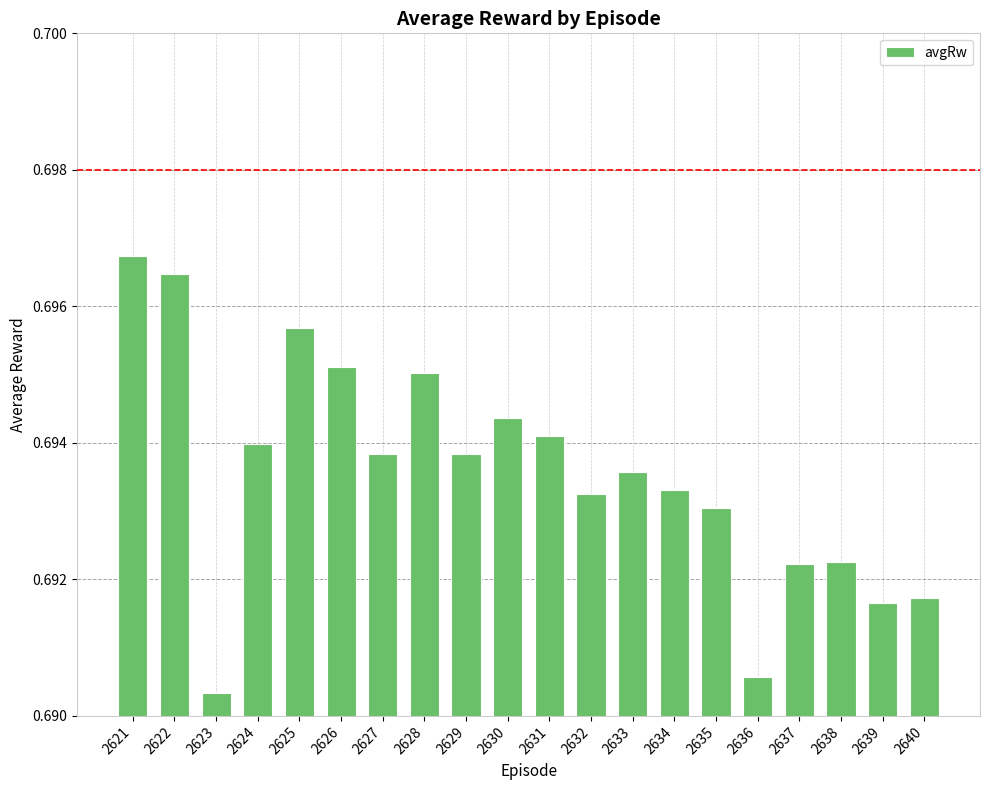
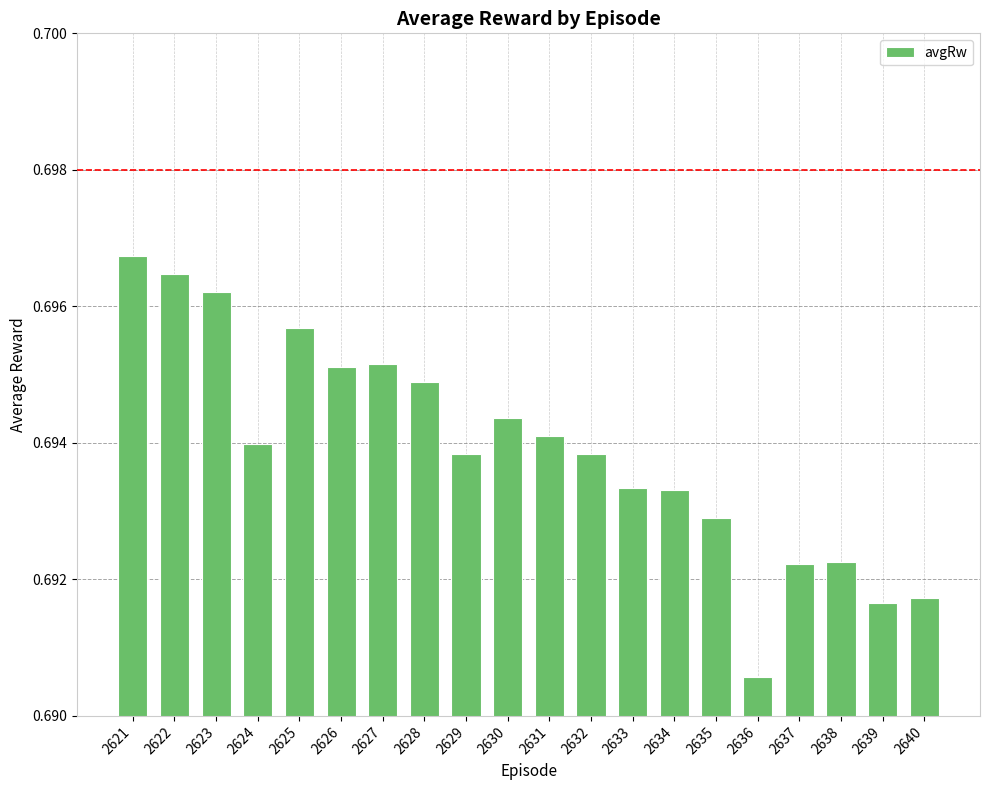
2623: 0.6903 -> 0.6962
2627: 0.6938 -> 0.6952
2628: 0.6950 -> 0.6949
2632: 0.6933 -> 0.6938
2633: 0.6936 -> 0.6933
2635: 0.6930 -> 0.6929
